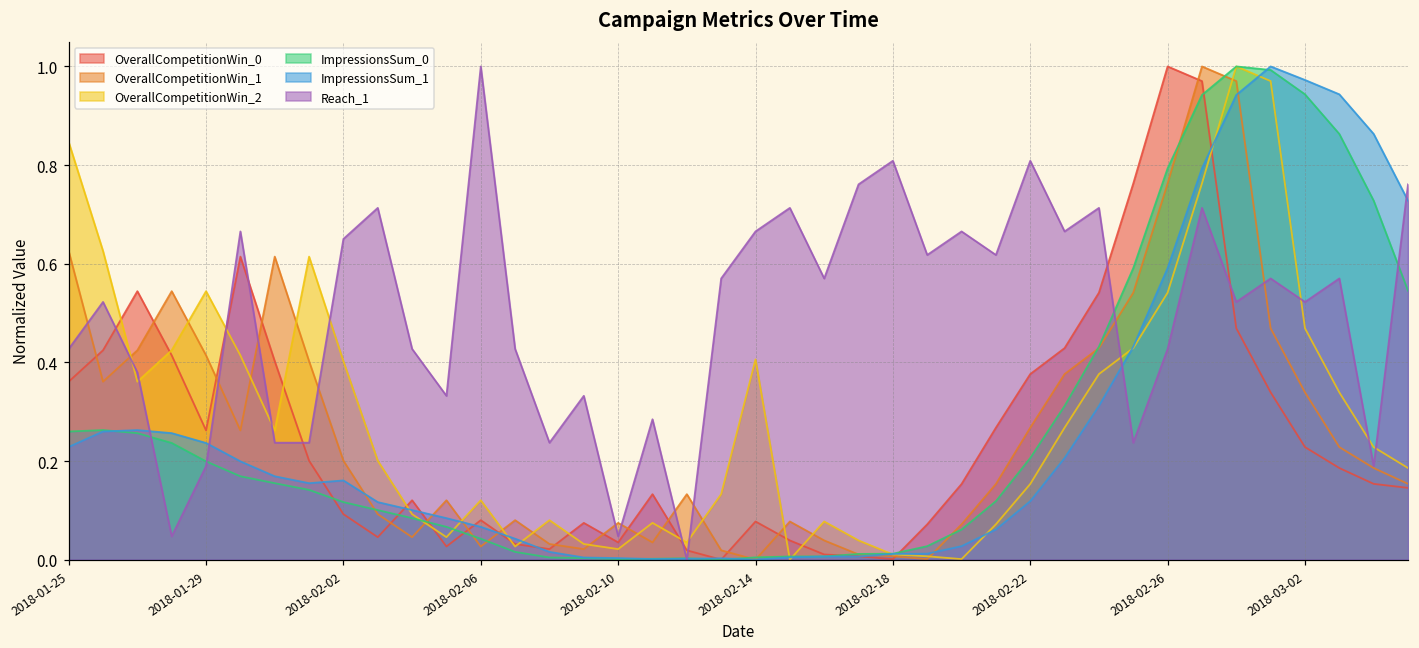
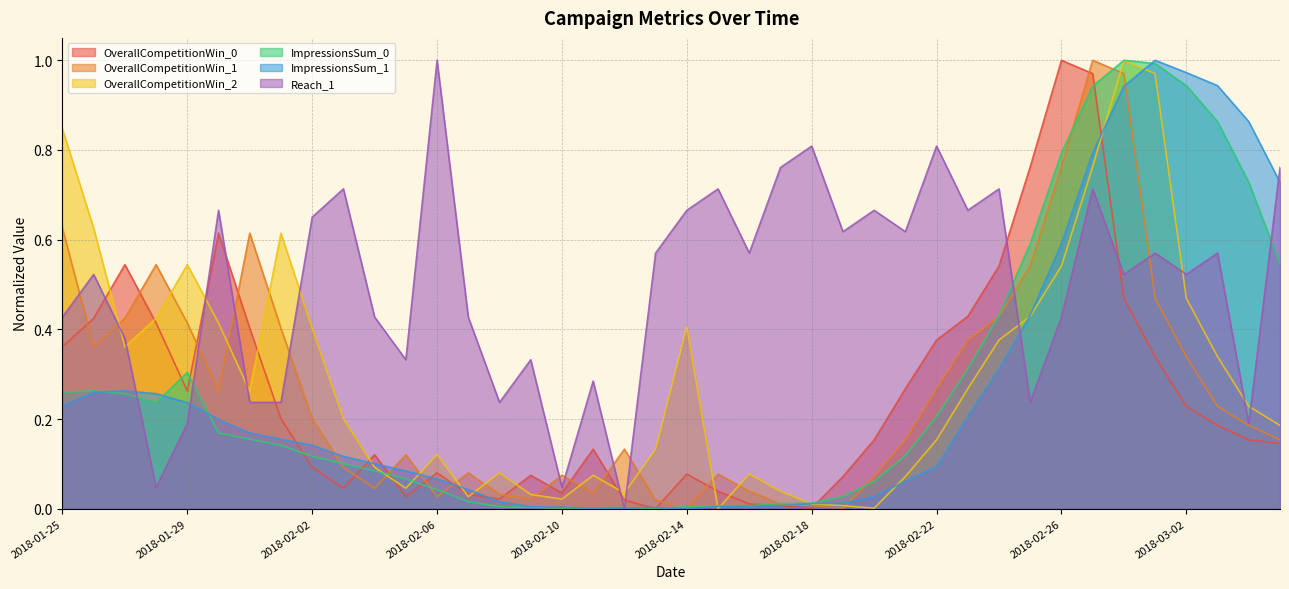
ImpressionsSum_0, 2018-01-29: 0.20 -> 0.30
ImpressionsSum_1, 2018-02-02: 0.16 -> 0.14
ImpressionsSum_1, 2018-02-22: 0.12 -> 0.09
